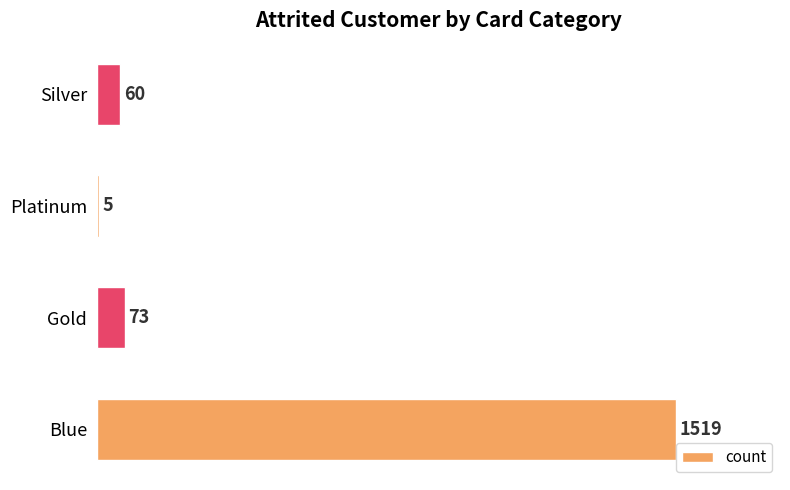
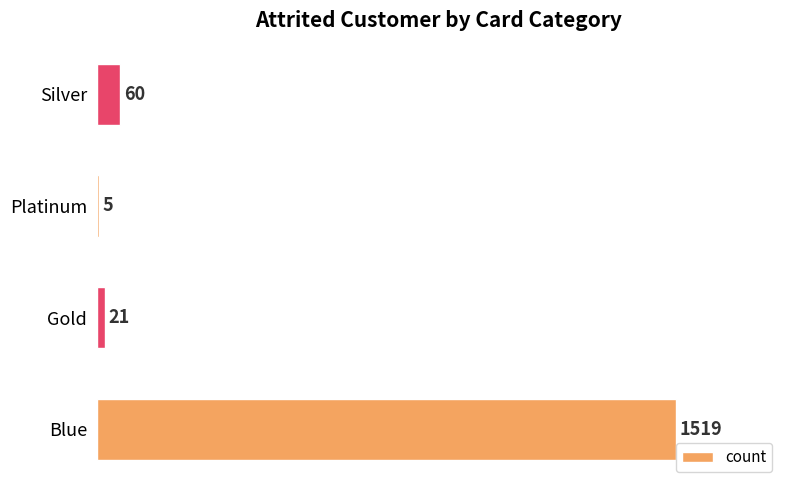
Gold: 73 -> 21
